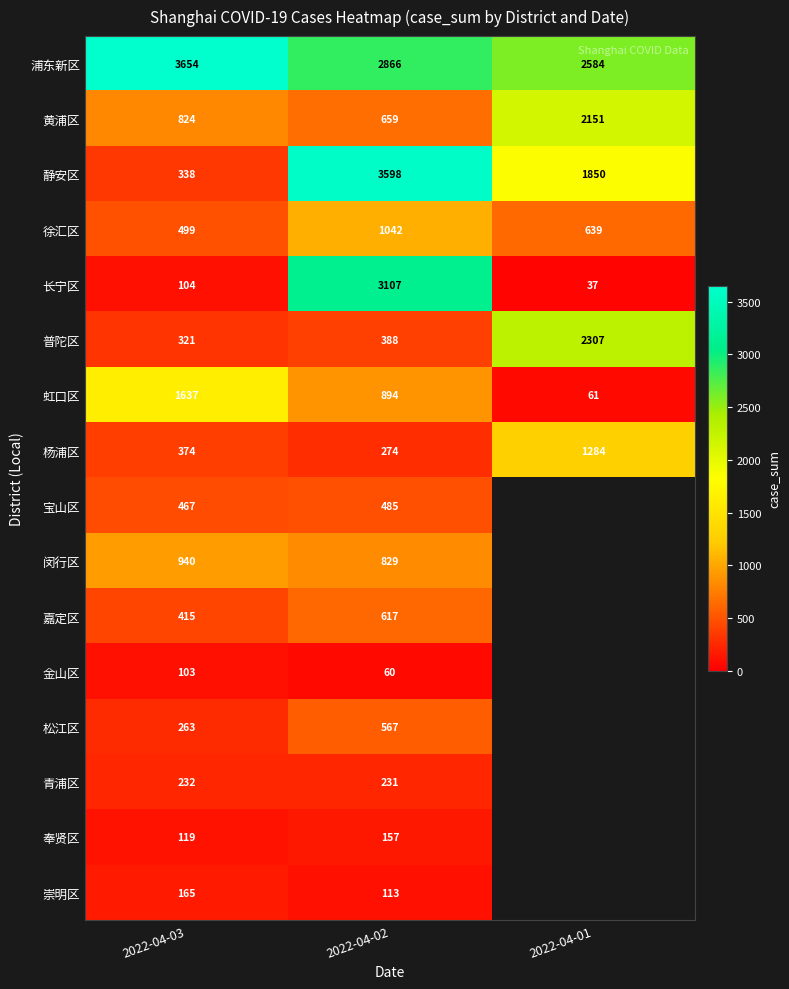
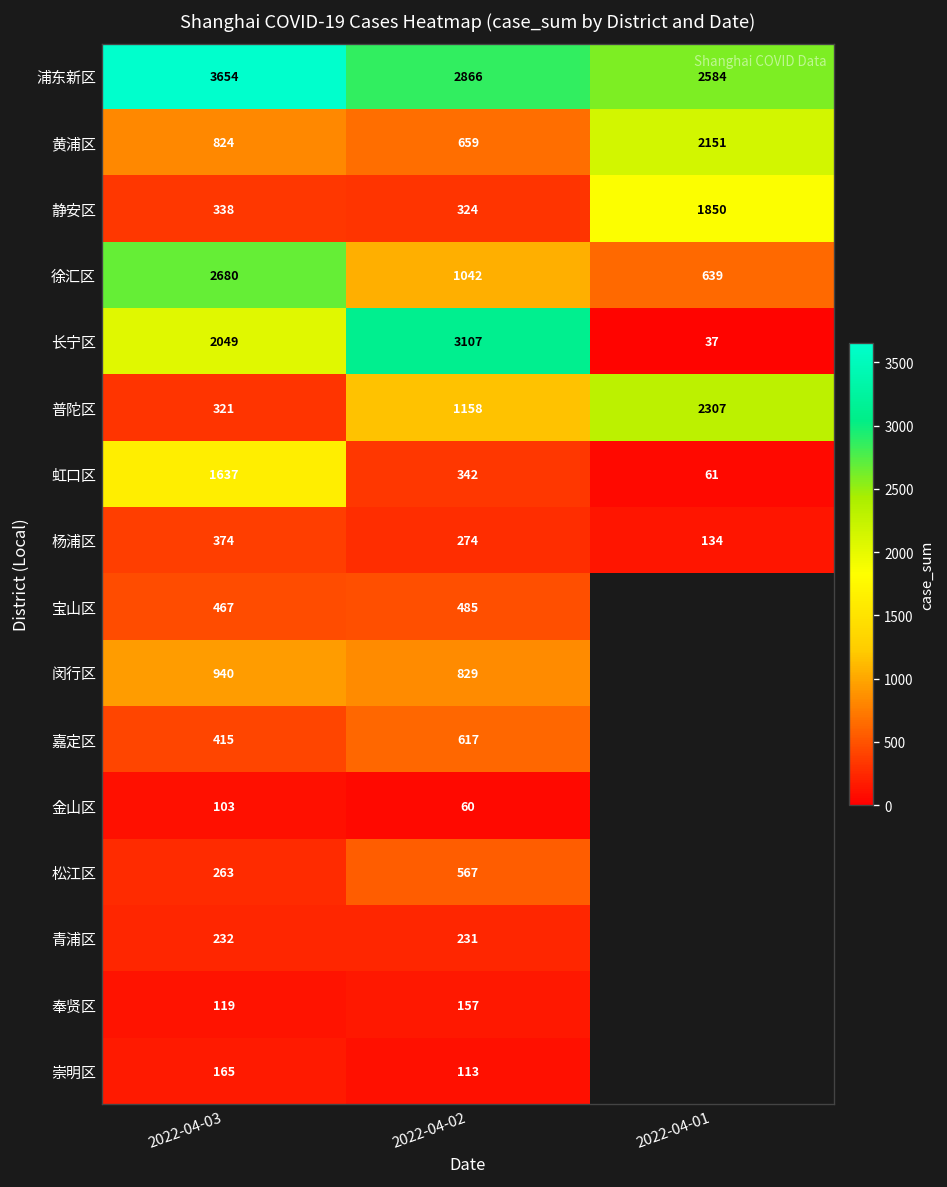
静安区, 2022-04-02: 3598 -> 324
徐汇区, 2022-04-03: 499 -> 2680
长宁区, 2022-04-03: 104 -> 2049
普陀区, 2022-04-02: 388 -> 1158
虹口区, 2022-04-02: 894 -> 342
杨浦区, 2022-04-01: 1284 -> 134
